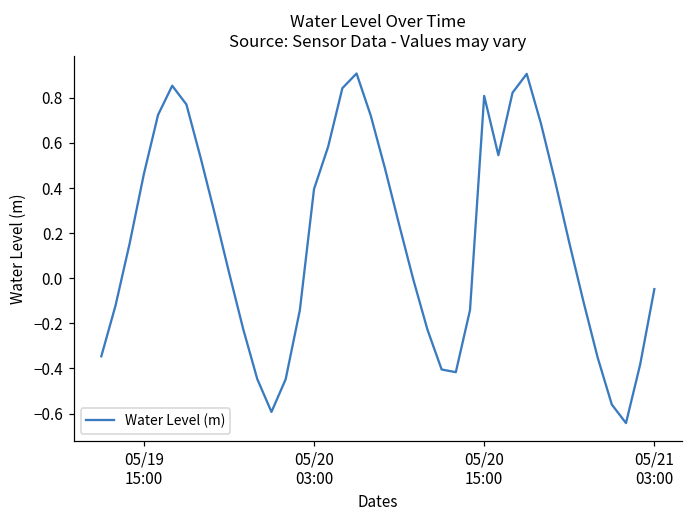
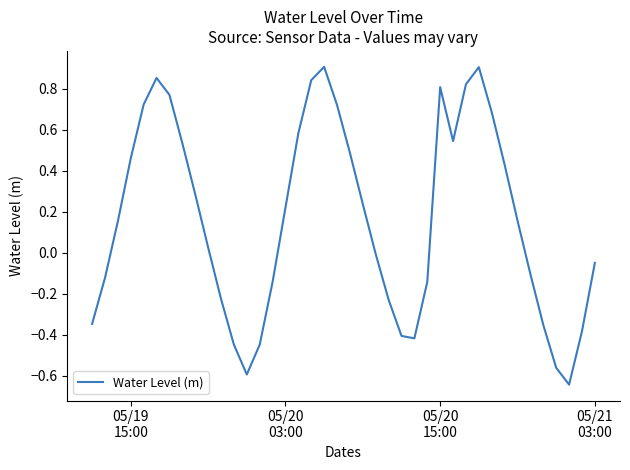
05/20 03:00: 0.40 -> 0.22
